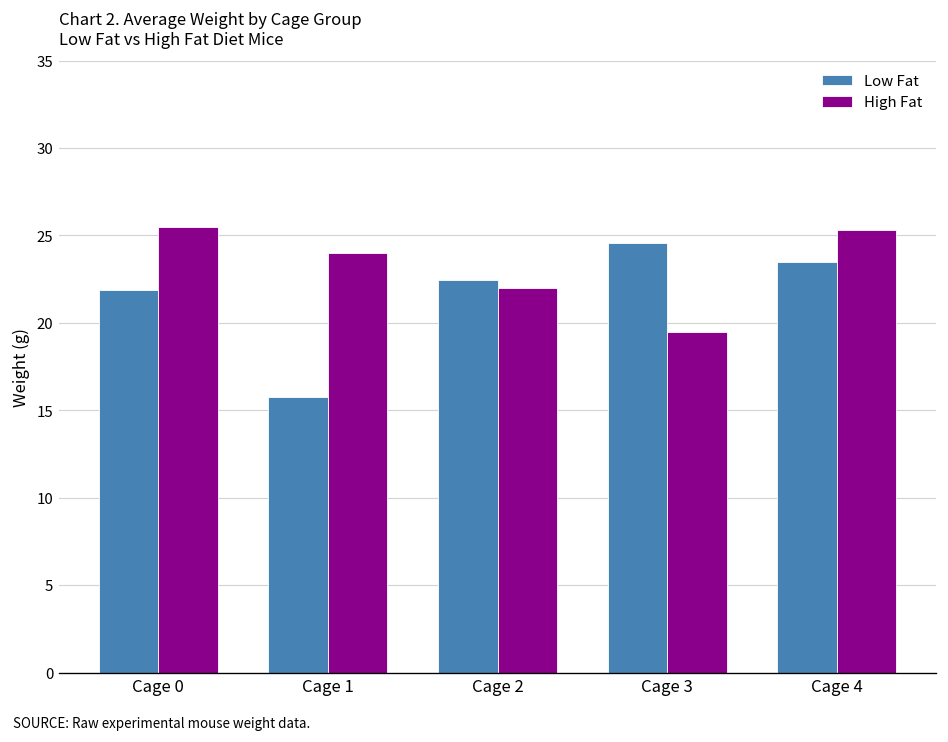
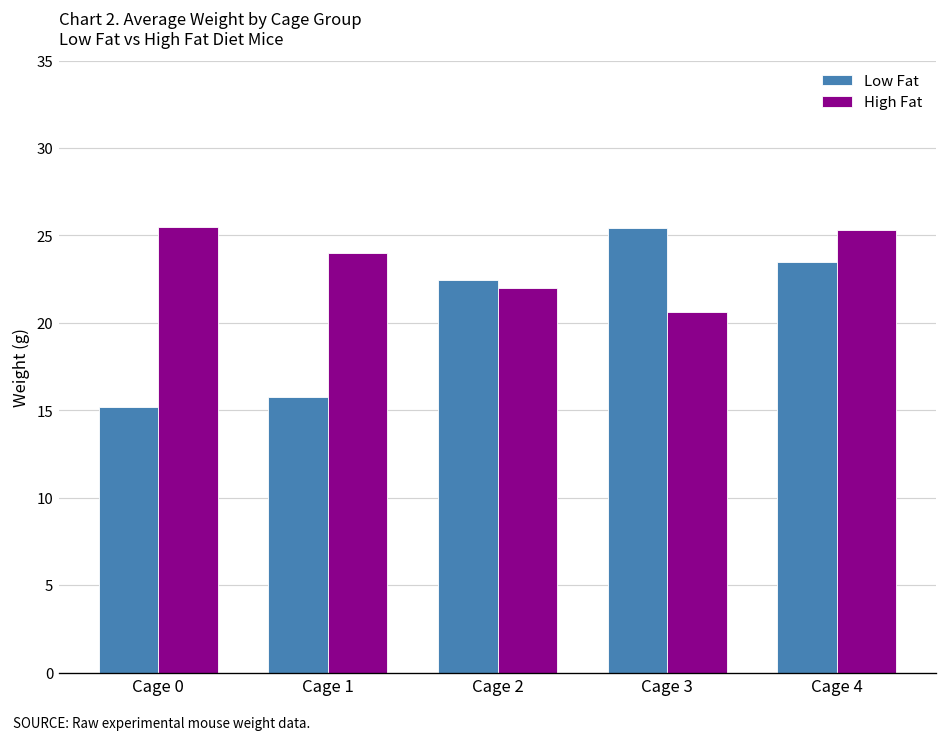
Low Fat, Cage 0: 21.9 -> 15.2
Low Fat, Cage 3: 24.6 -> 25.4
High Fat, Cage 3: 19.5 -> 20.6
